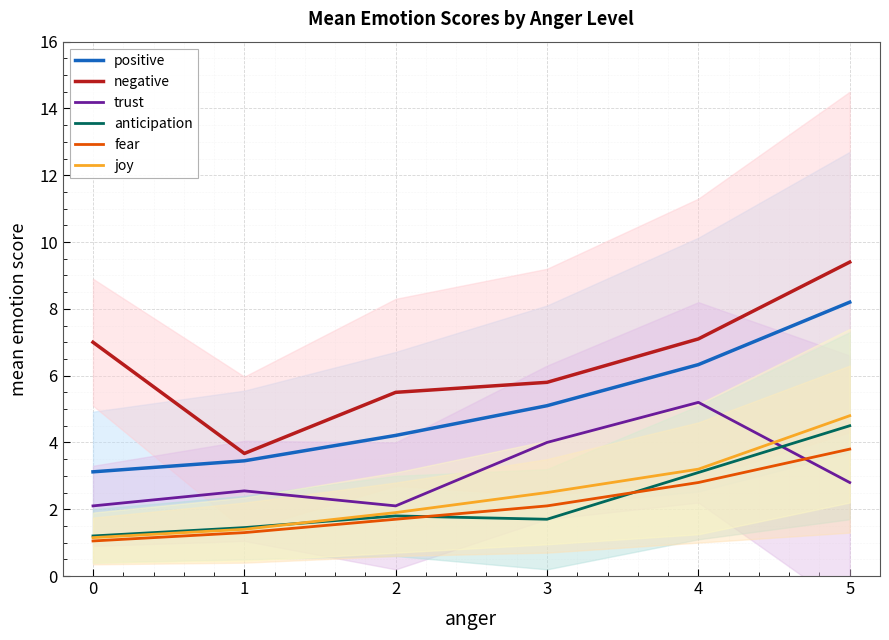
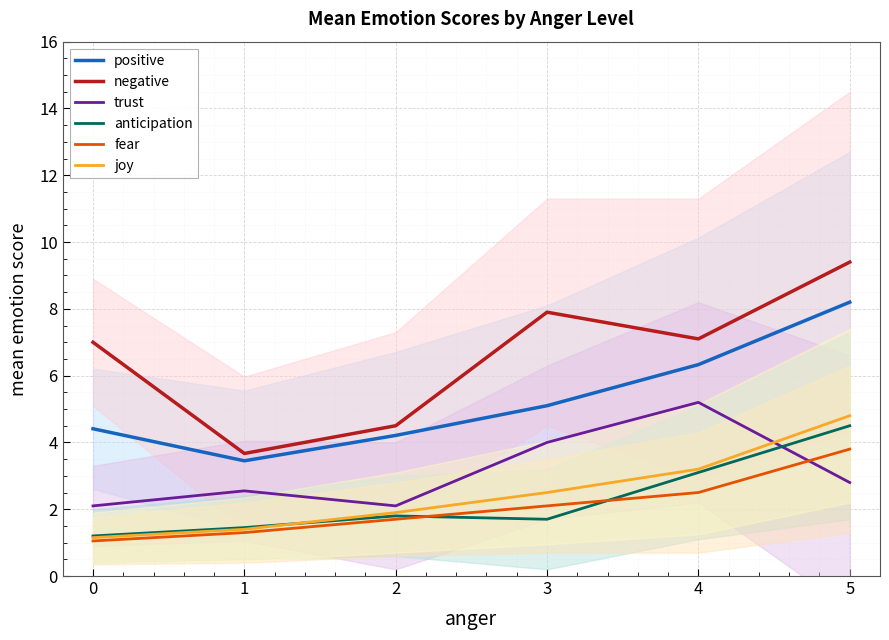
positive, 0: 3.1 -> 4.4
negative, 2: 5.5 -> 4.5
negative, 3: 5.8 -> 7.9
fear, 4: 2.8 -> 2.5
